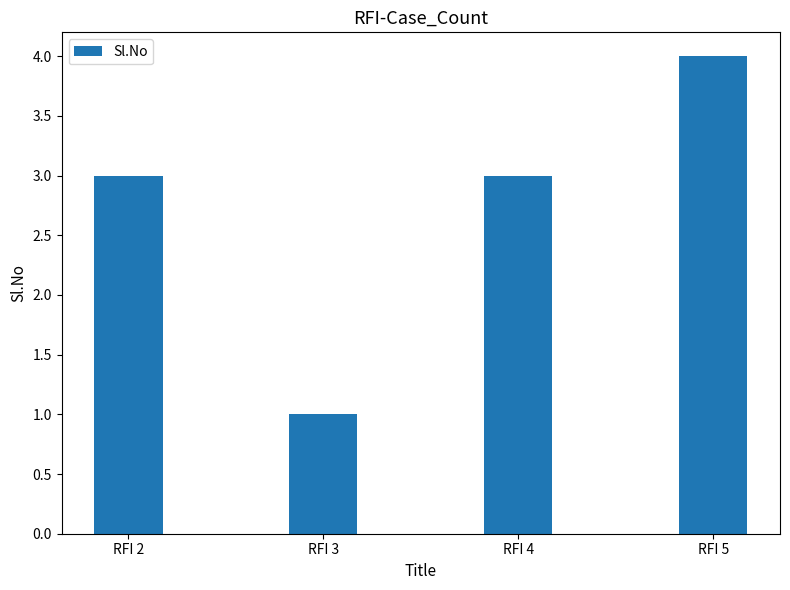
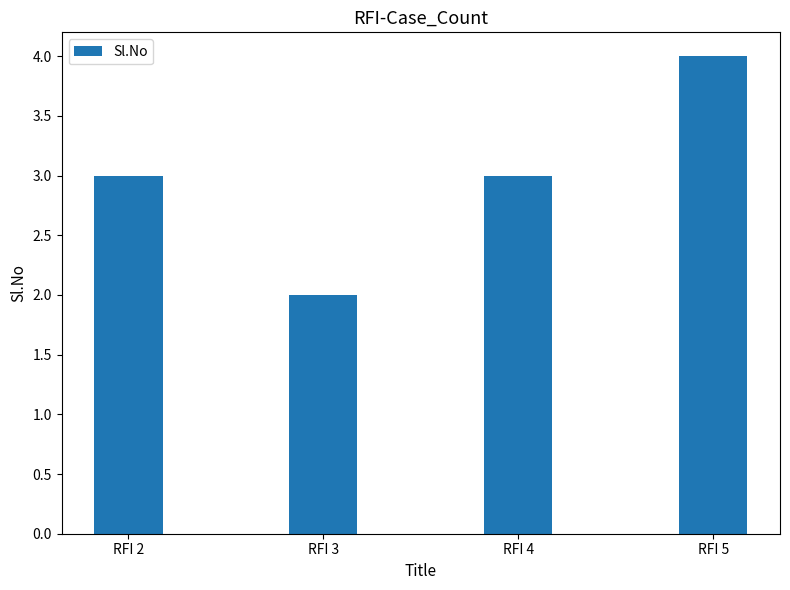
RFI 3: 1 -> 2
